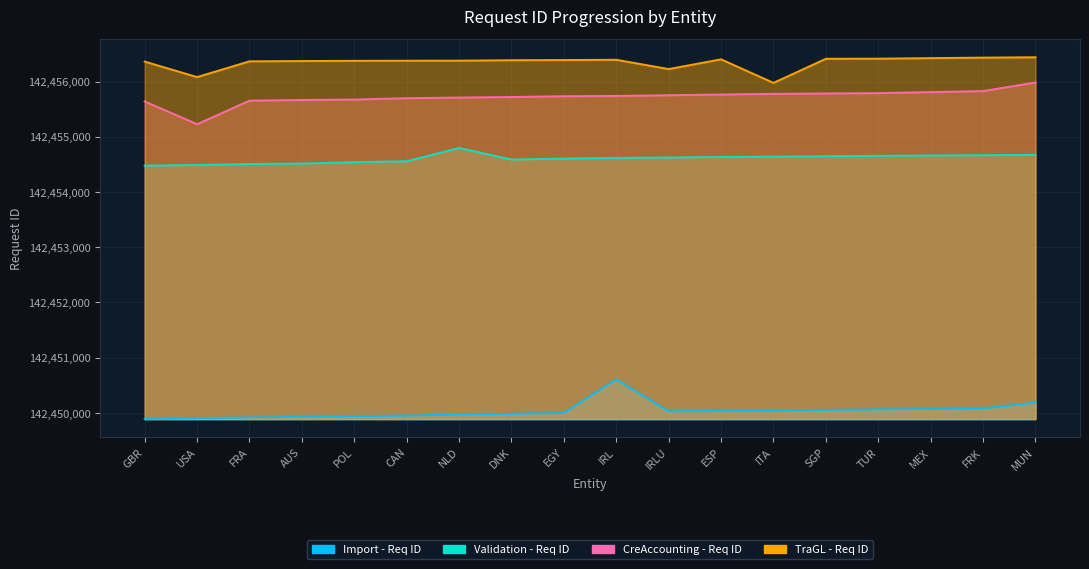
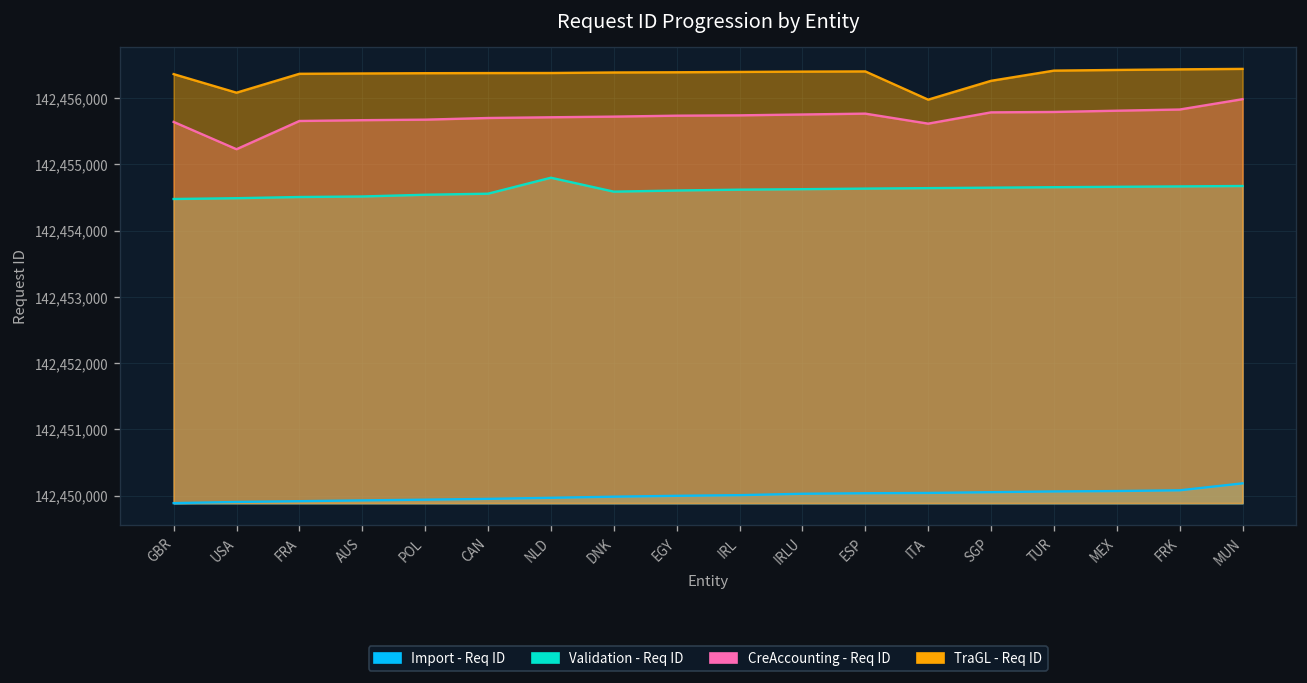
Import - Req ID, IRL: 142,450,600 -> 142,450,000
TraGL - Req ID, IRLU: 142,456,200 -> 142,456,400
CreAccounting - Req ID, ITA: 142,455,800 -> 142,455,600
TraGL - Req ID, SGP: 142,456,400 -> 142,456,300
